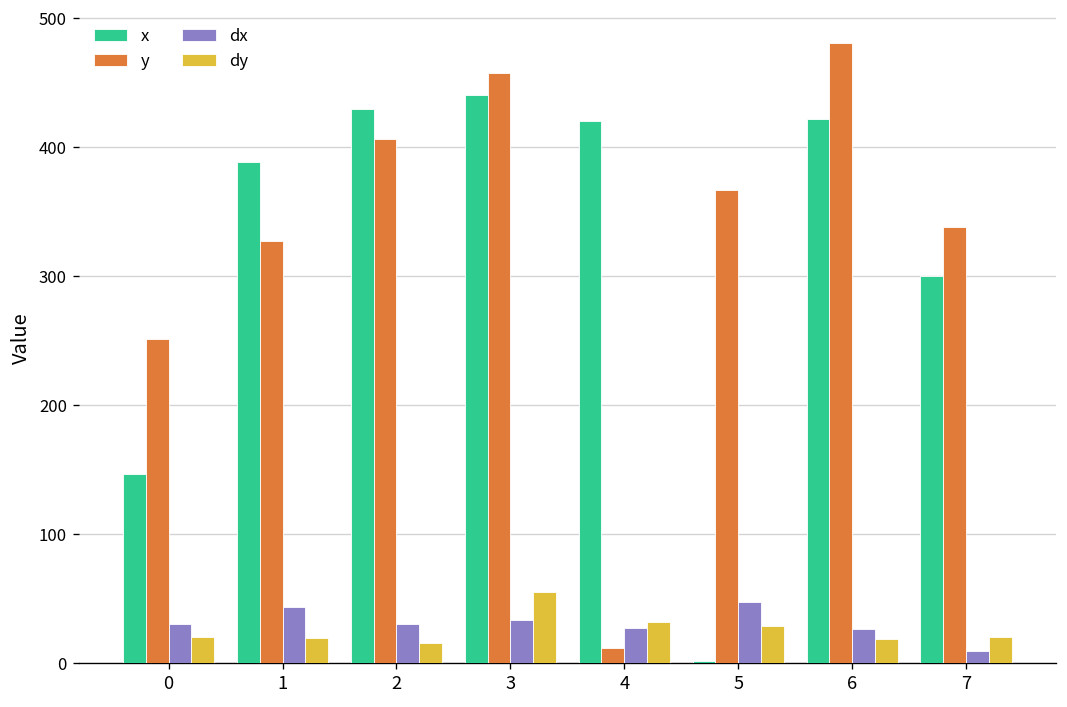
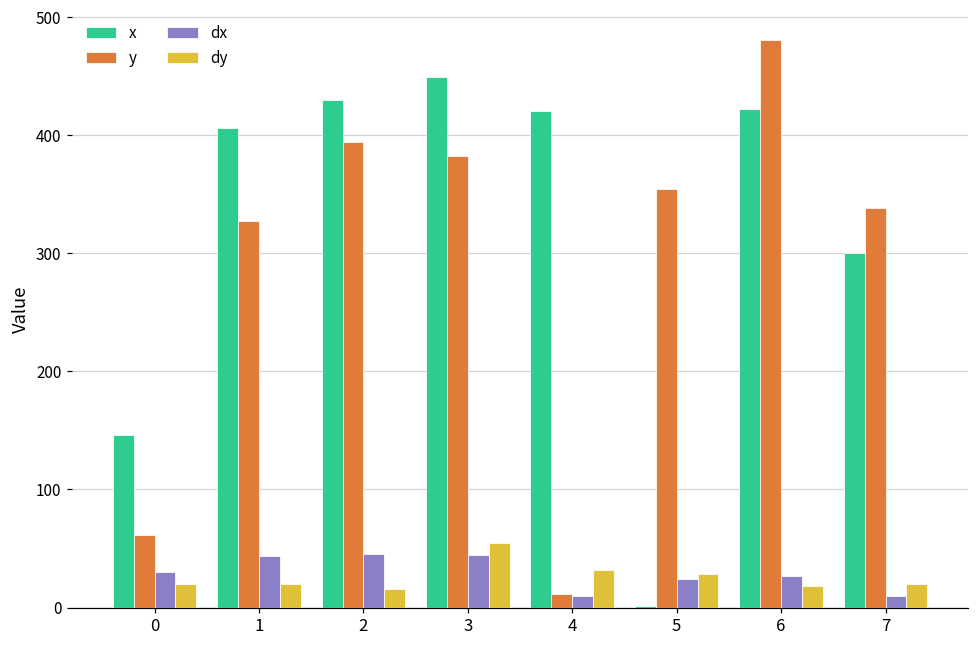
y, 0: 251 -> 61
x, 1: 389 -> 406
y, 2: 406 -> 394
dx, 2: 30 -> 45
x, 3: 441 -> 449
y, 3: 458 -> 382
dx, 3: 33 -> 44
dx, 4: 27 -> 10
y, 5: 367 -> 355
dx, 5: 47 -> 24
